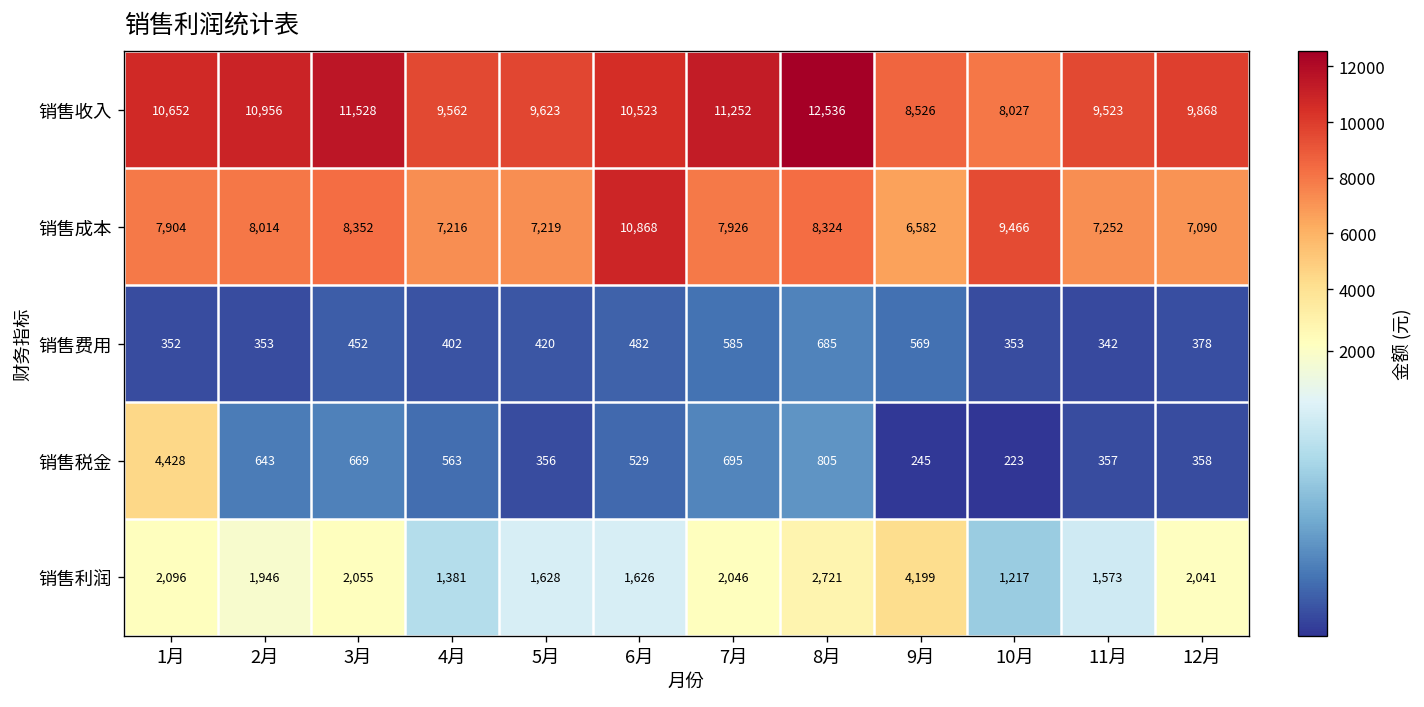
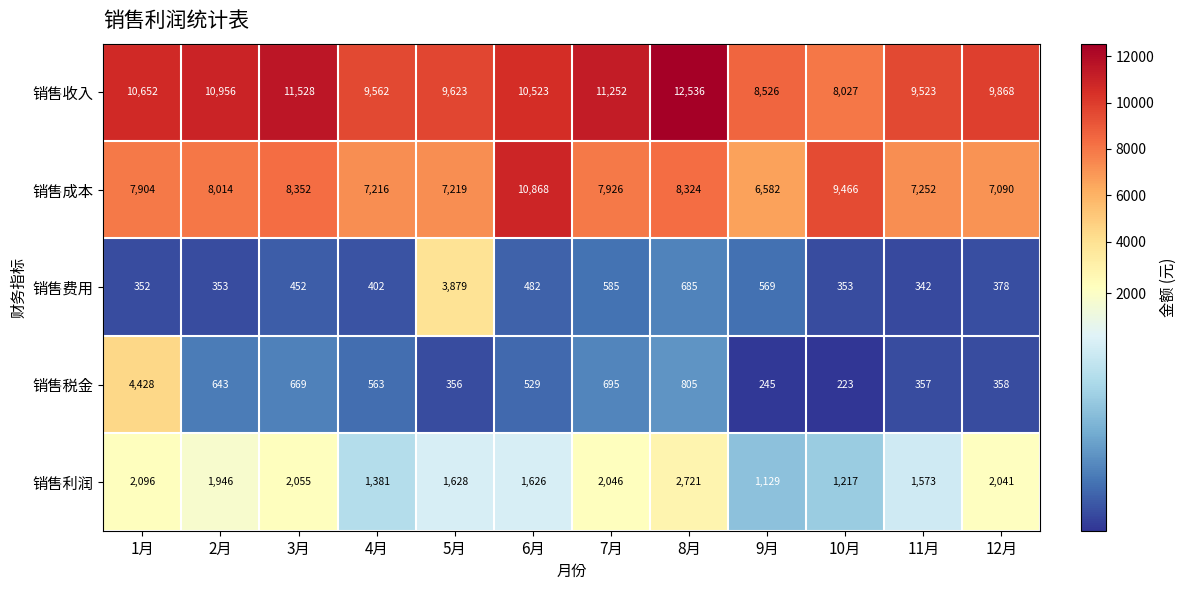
销售费用, 5月: 420 -> 3,879
销售利润, 9月: 4,199 -> 1,129
